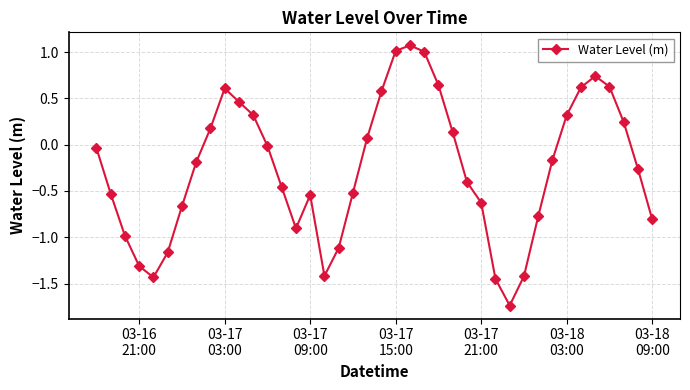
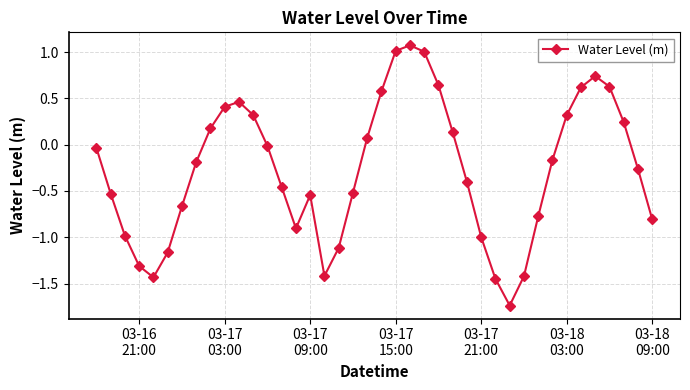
03-17 03:00: 0.6 -> 0.4
03-17 21:00: -0.6 -> -1.0
